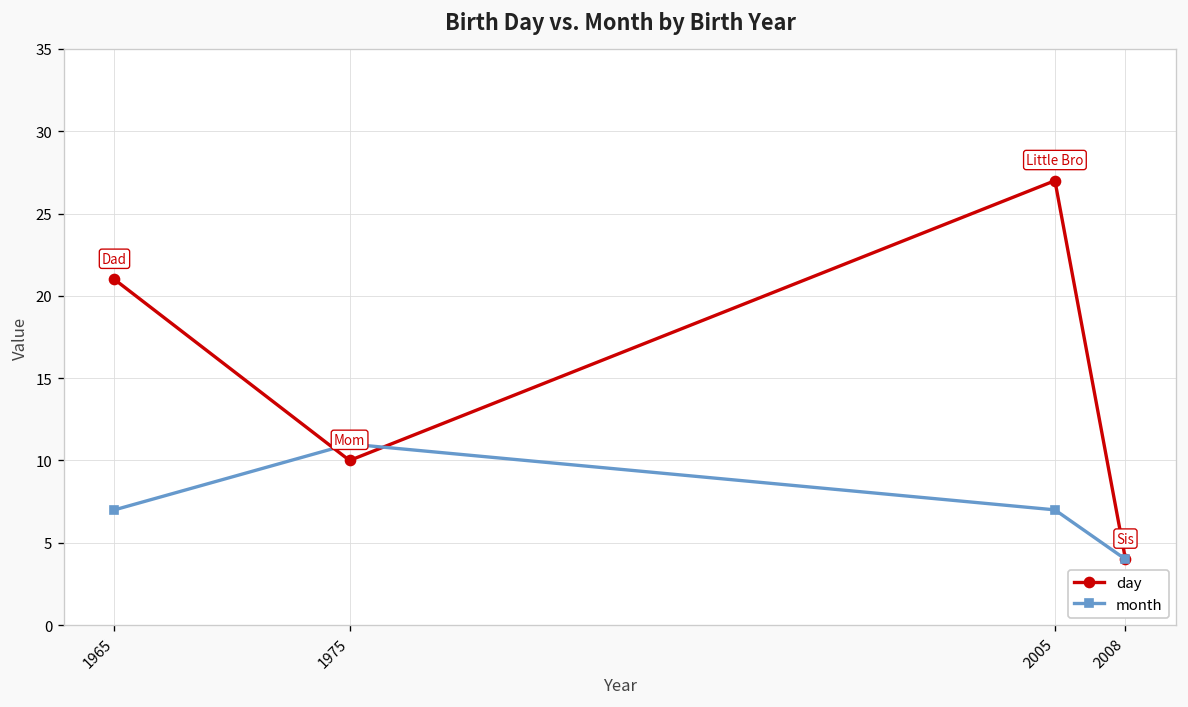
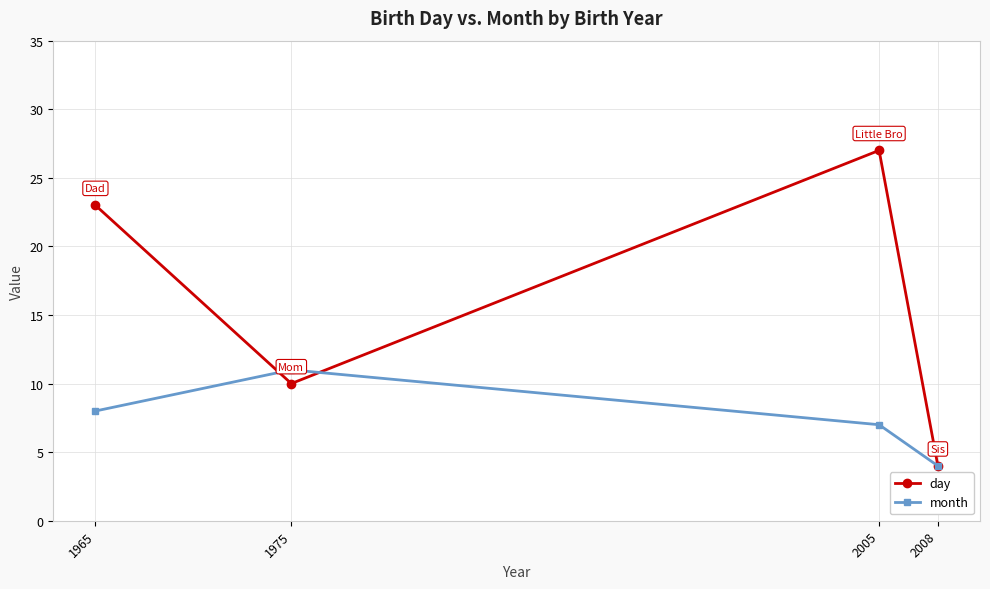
day, 1965: 21 -> 23
month, 1965: 7 -> 8
